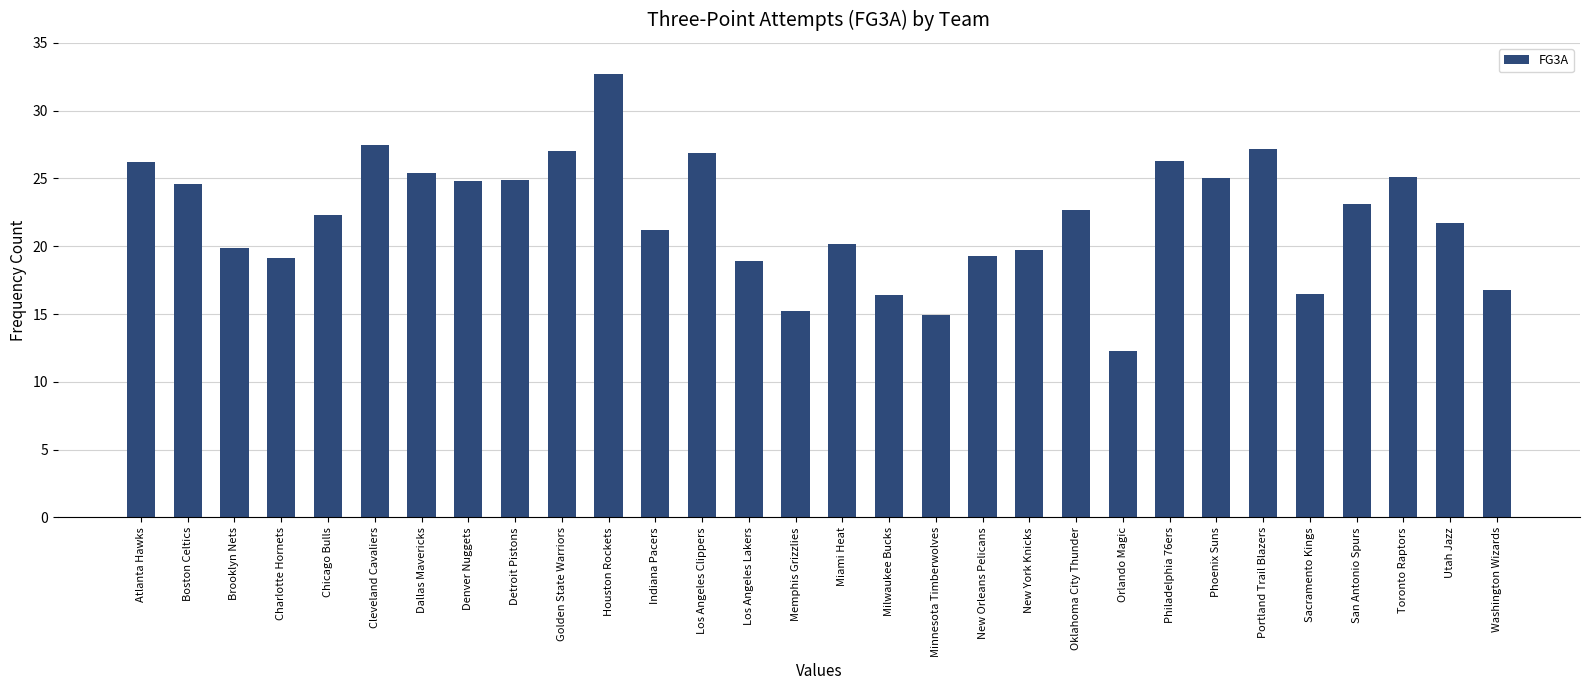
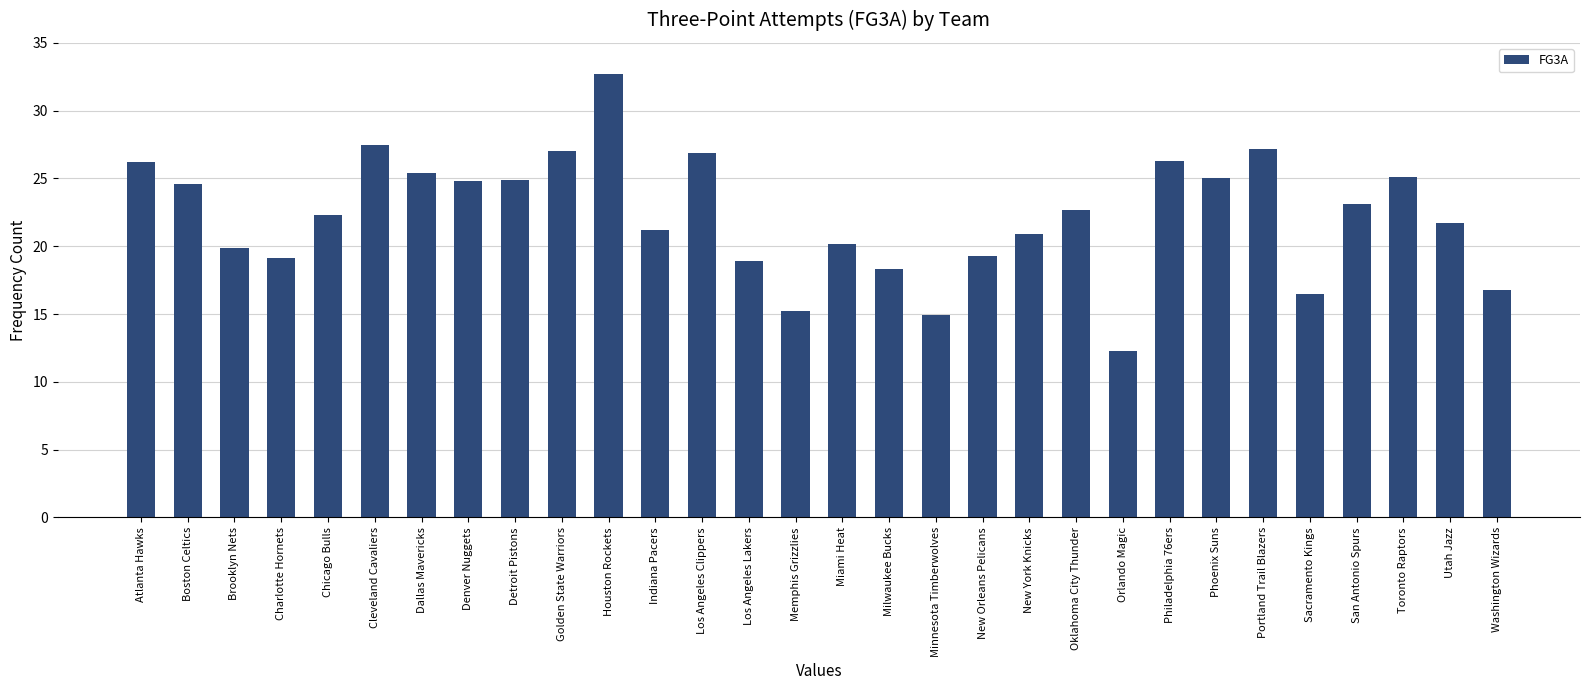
Milwaukee Bucks: 16.4 -> 18.3
New York Knicks: 19.7 -> 20.9
